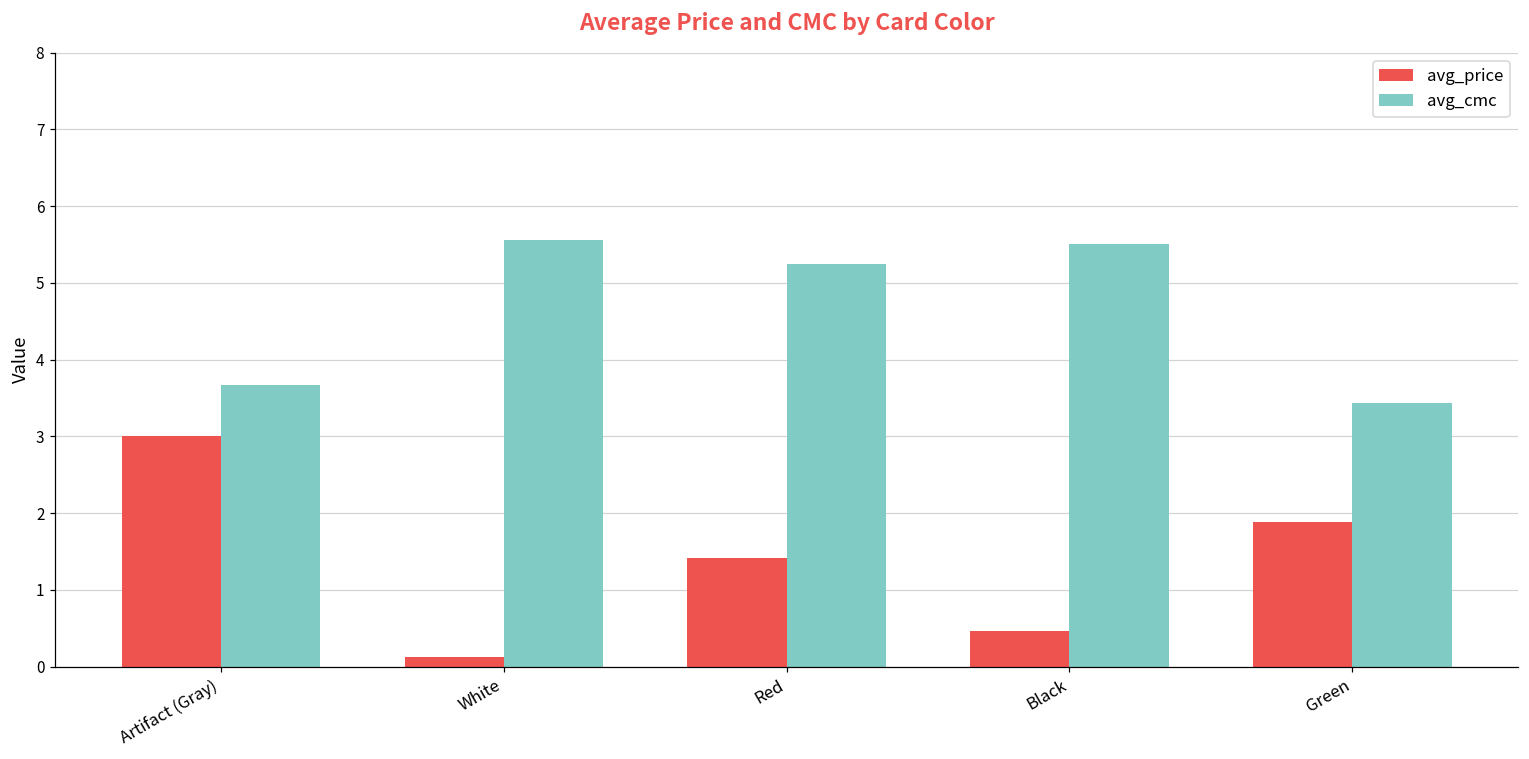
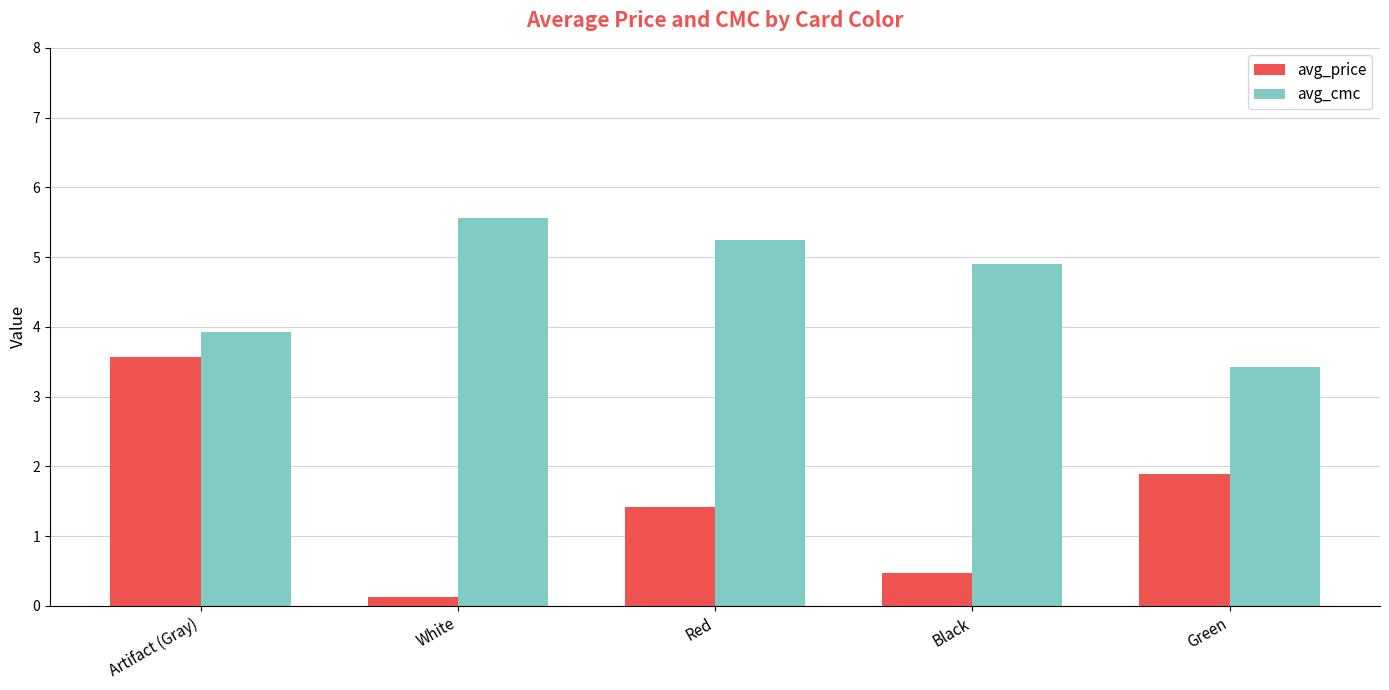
avg_price, Artifact (Gray): 3.0 -> 3.6
avg_cmc, Artifact (Gray): 3.7 -> 3.9
avg_cmc, Black: 5.5 -> 4.9
